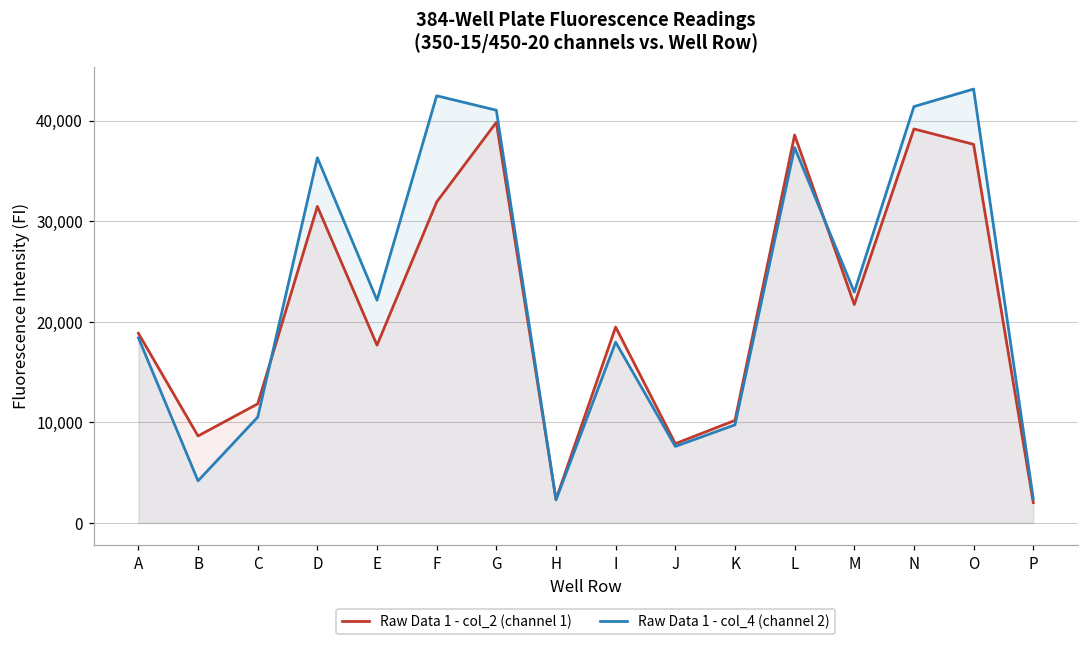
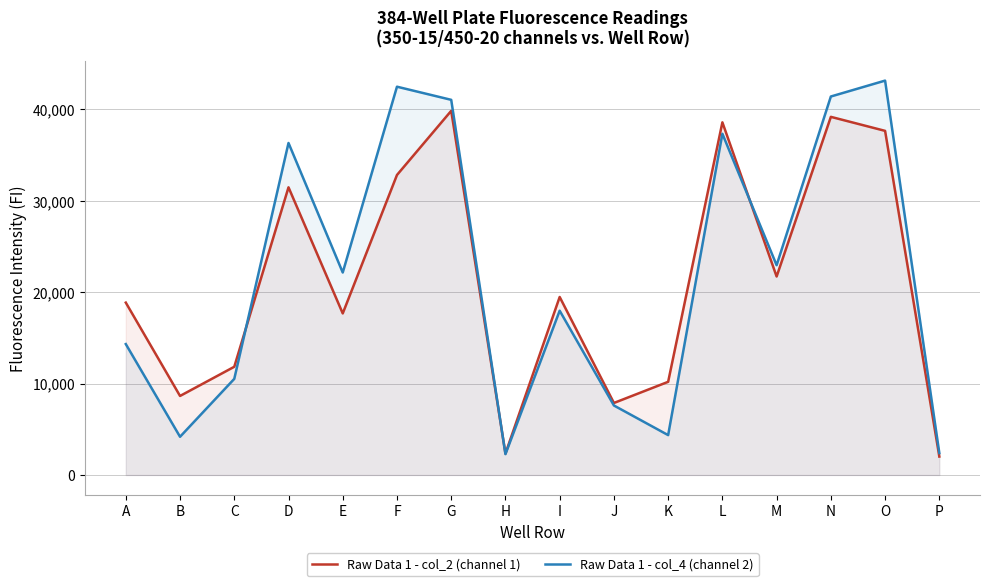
Raw Data 1 - col_4 (channel 2), A: 18,000 -> 14,000
Raw Data 1 - col_2 (channel 1), F: 32,000 -> 33,000
Raw Data 1 - col_4 (channel 2), K: 10,000 -> 4,000
